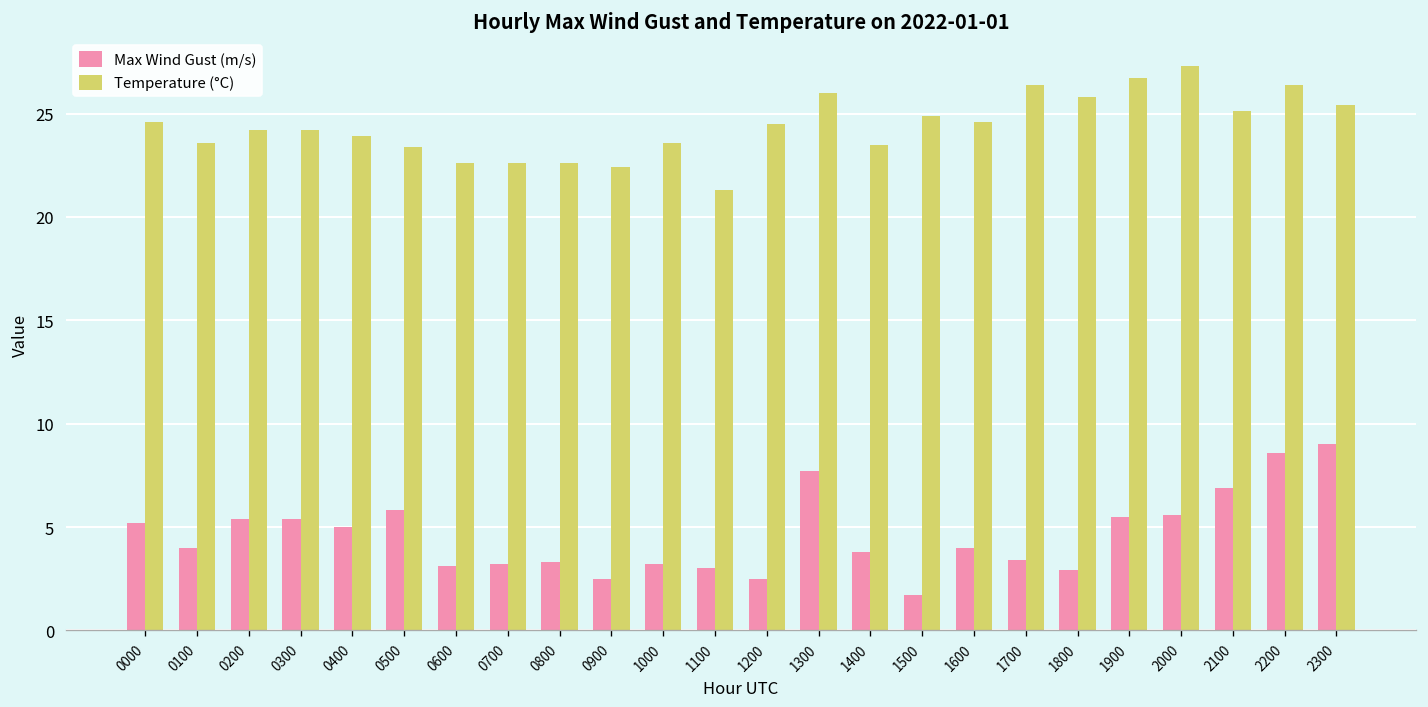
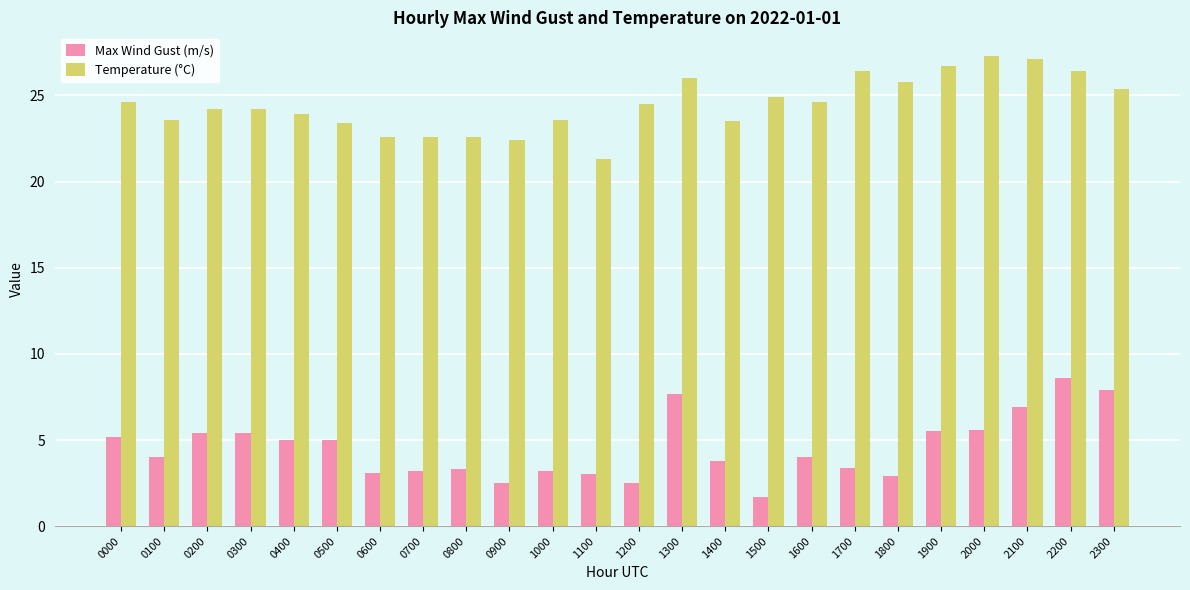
Max Wind Gust (m/s), 0500: 5.8 -> 5.0
Temperature (°C), 2100: 25.1 -> 27.1
Max Wind Gust (m/s), 2300: 9.0 -> 7.9
